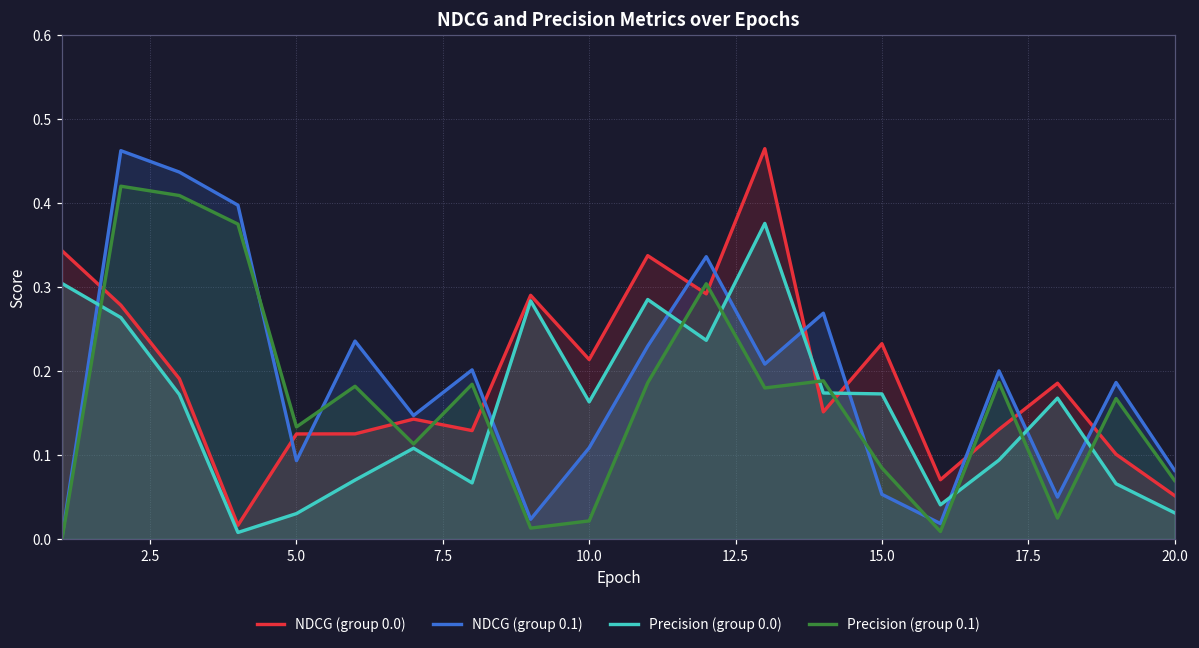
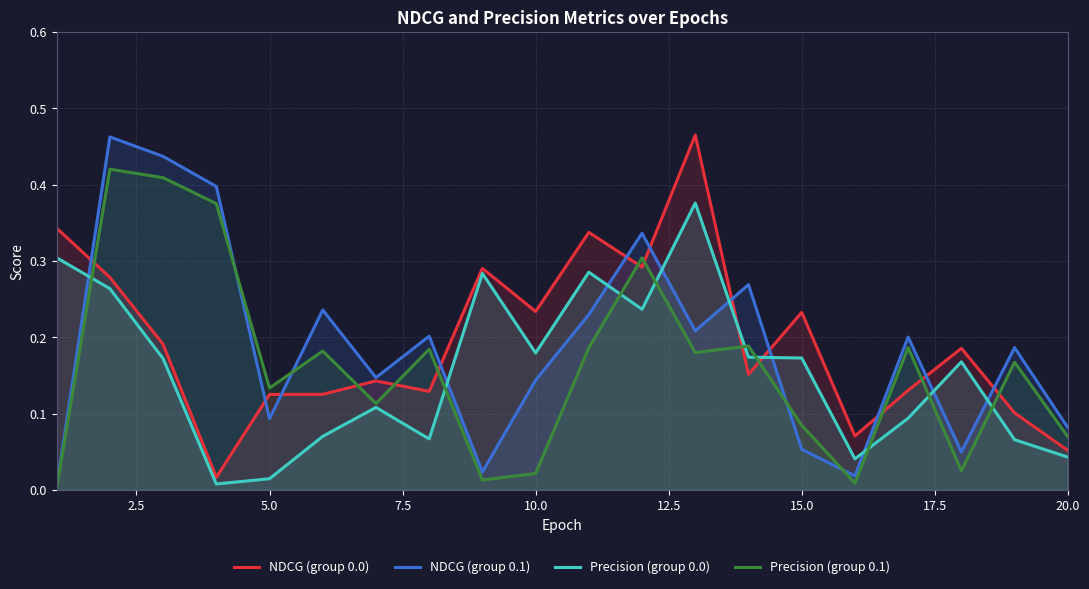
Precision (group 0.0), 5.0: 0.03 -> 0.01
NDCG (group 0.0), 10.0: 0.21 -> 0.23
NDCG (group 0.1), 10.0: 0.11 -> 0.14
Precision (group 0.0), 10.0: 0.16 -> 0.18
Precision (group 0.0), 20.0: 0.03 -> 0.04
